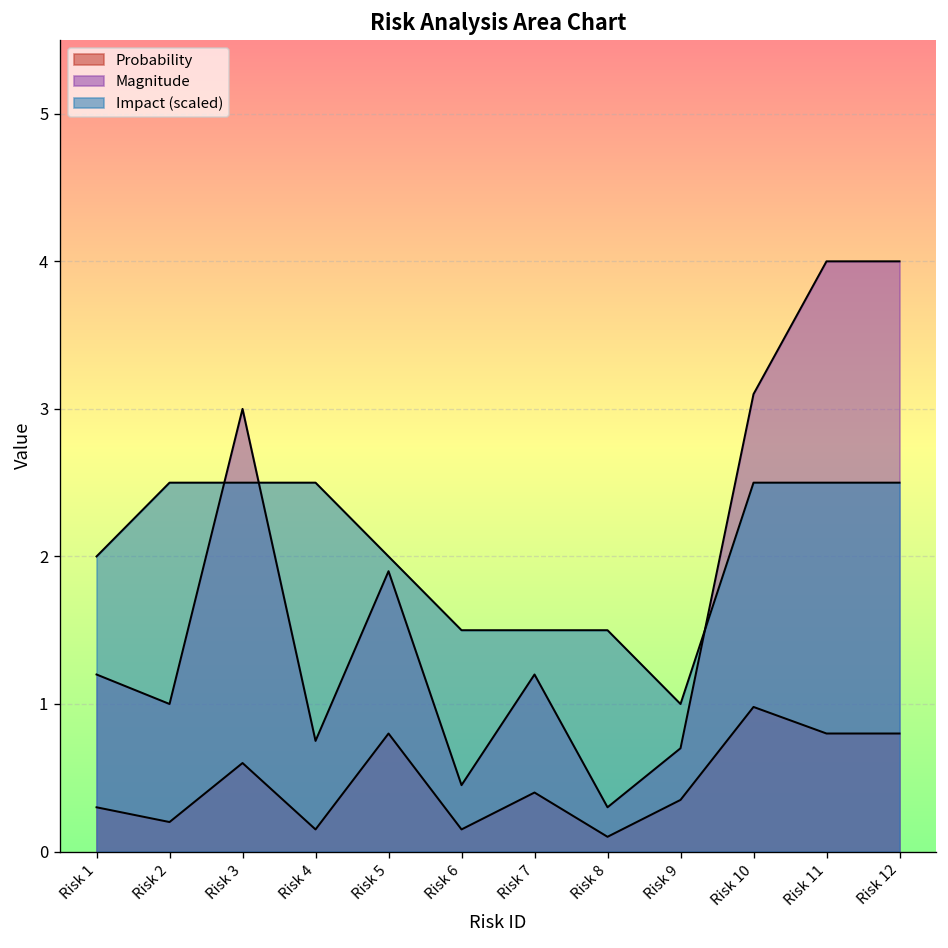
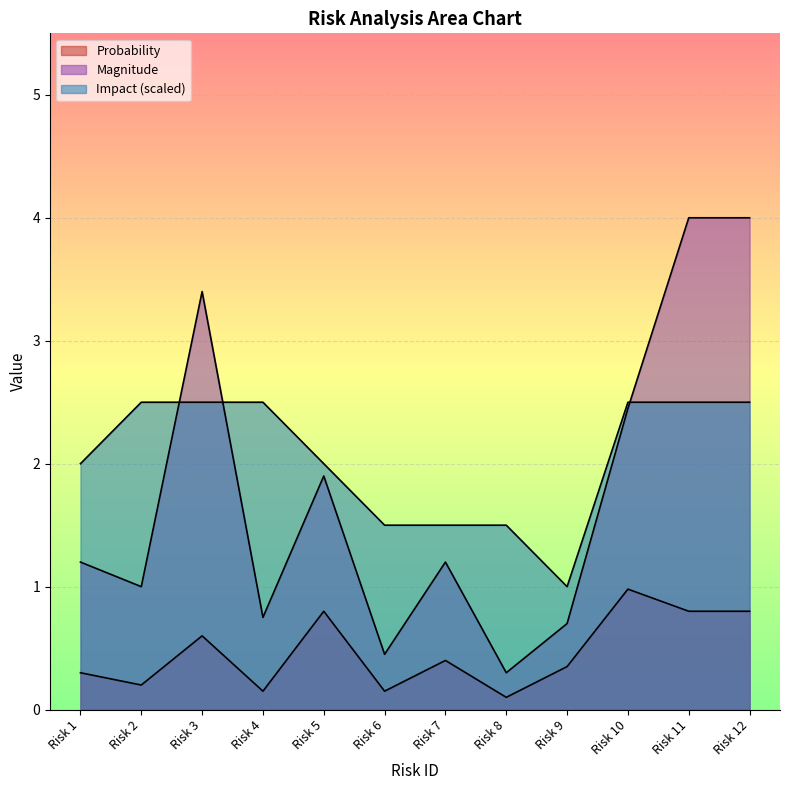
Magnitude, Risk 3: 3.0 -> 3.4
Magnitude, Risk 10: 3.10 -> 2.45
